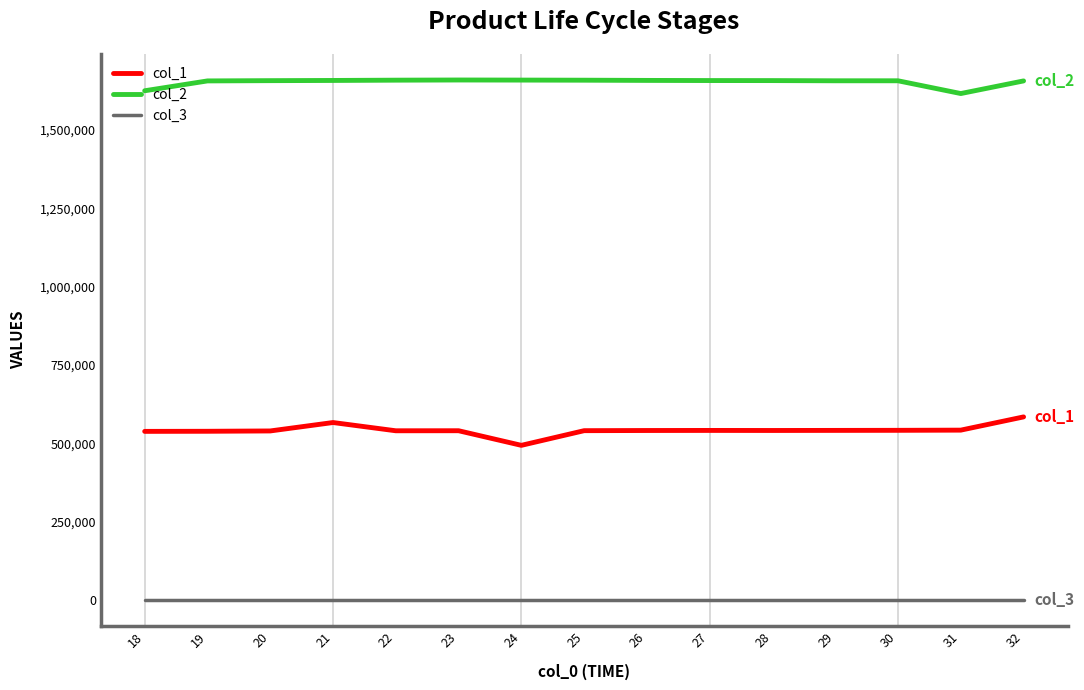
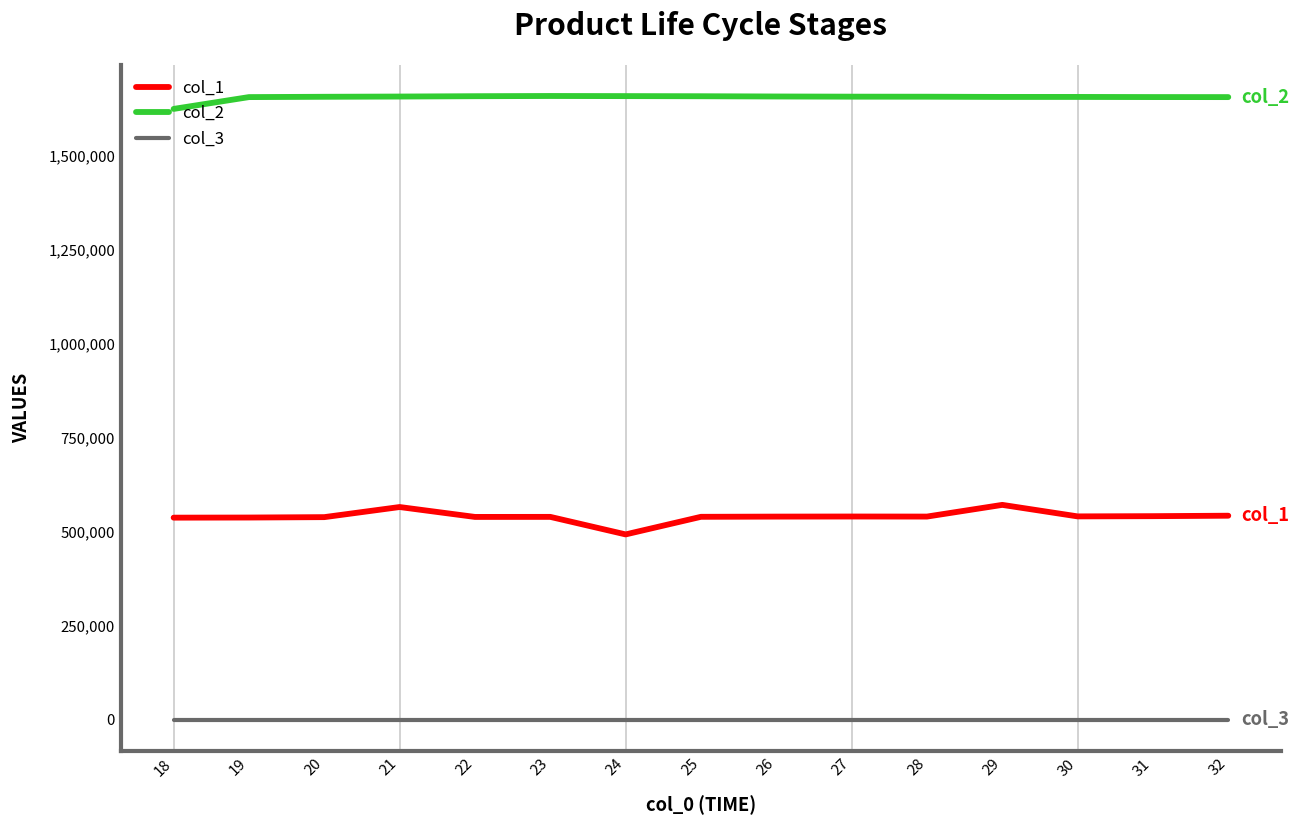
col_1, 29: 540,000 -> 570,000
col_2, 31: 1,620,000 -> 1,660,000
col_1, 32: 580,000 -> 540,000
